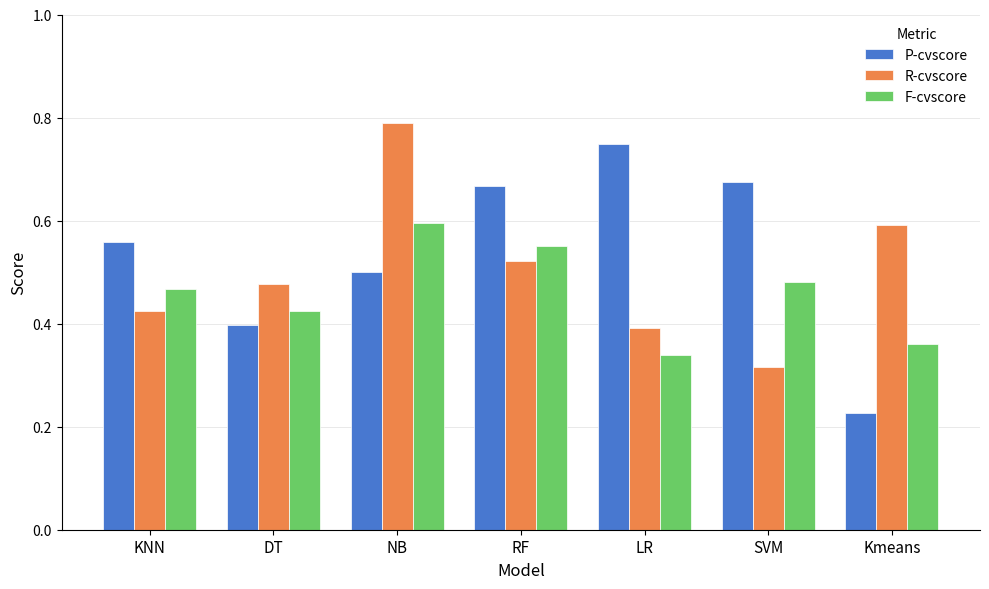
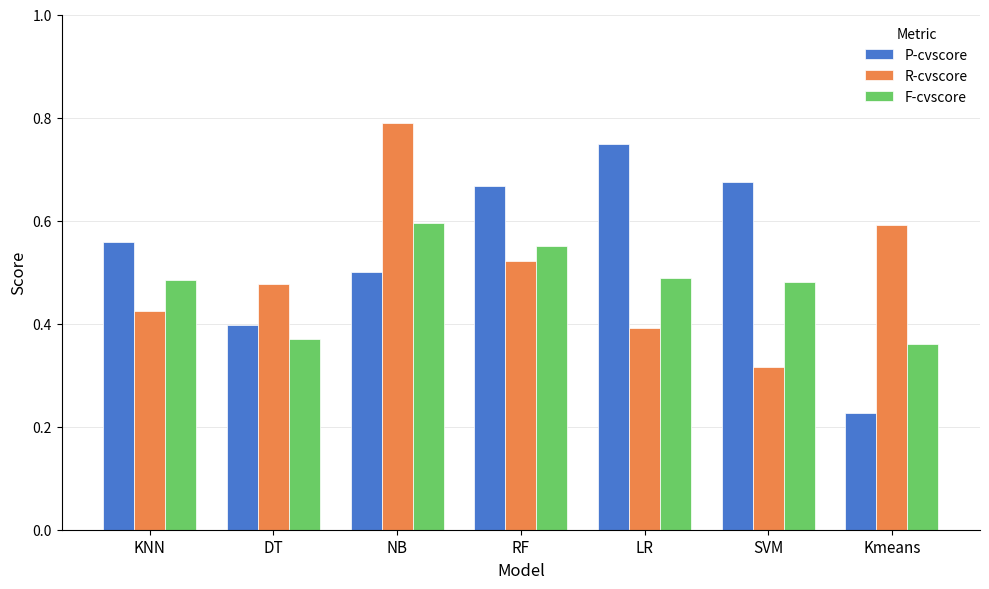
F-cvscore, KNN: 0.47 -> 0.49
F-cvscore, DT: 0.42 -> 0.37
F-cvscore, LR: 0.34 -> 0.49
